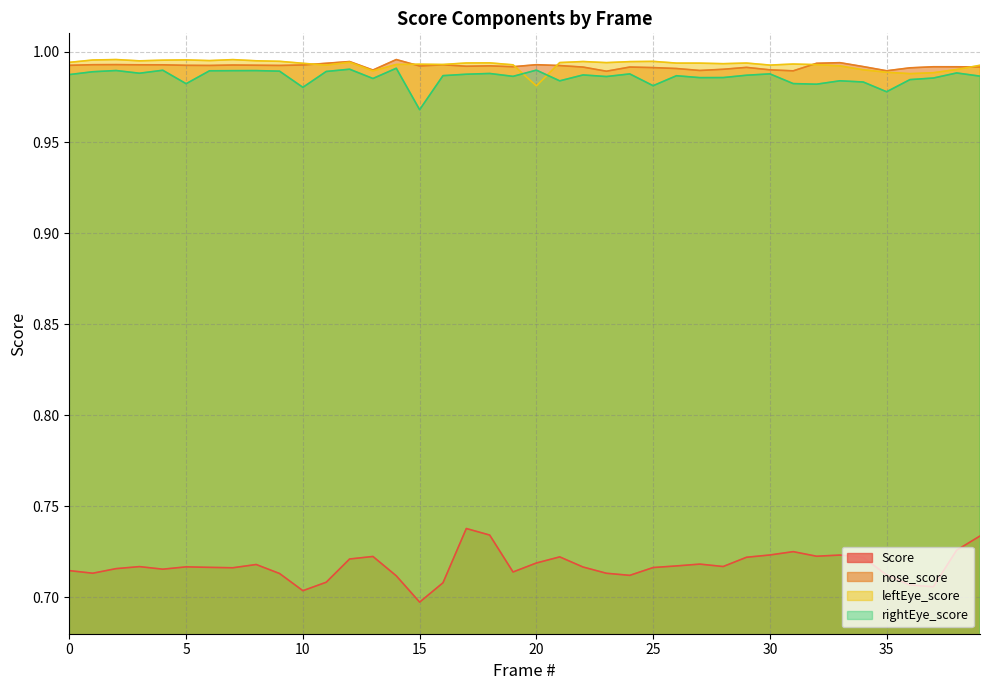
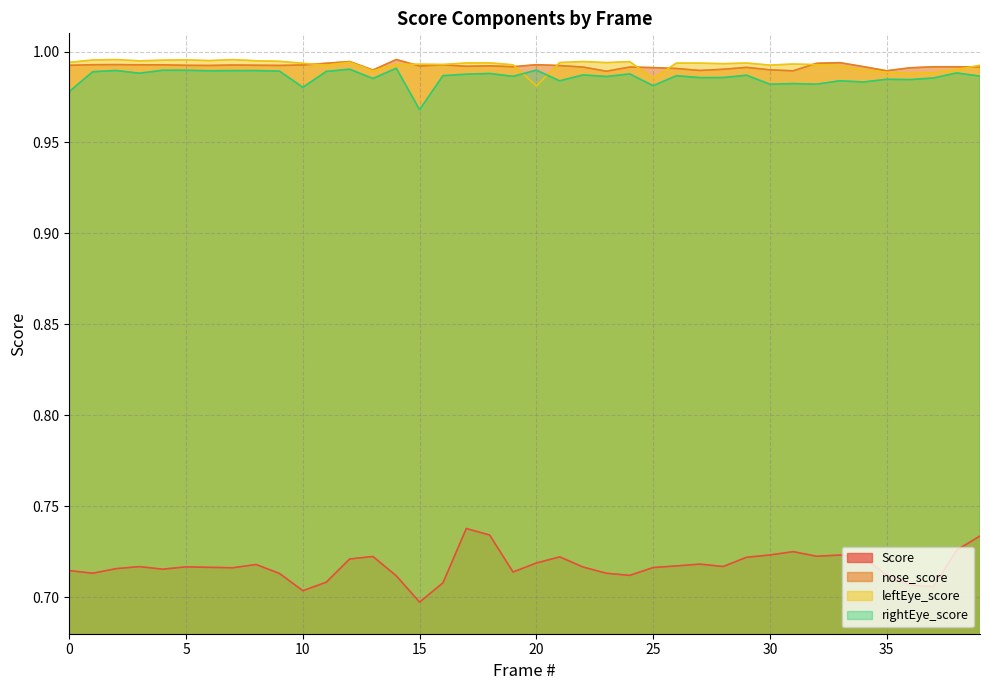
rightEye_score, 0: 0.987 -> 0.978
rightEye_score, 5: 0.982 -> 0.990
leftEye_score, 25: 0.995 -> 0.985
rightEye_score, 30: 0.988 -> 0.982
rightEye_score, 35: 0.978 -> 0.985
